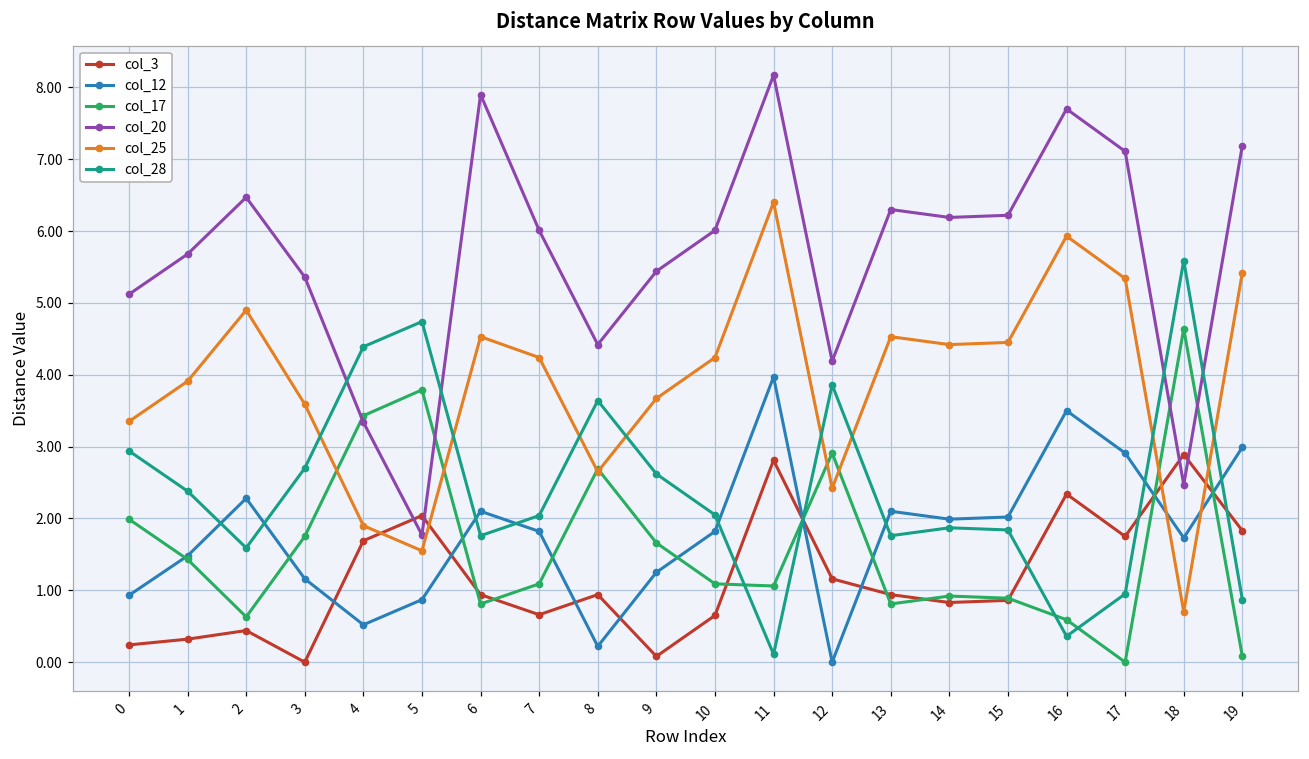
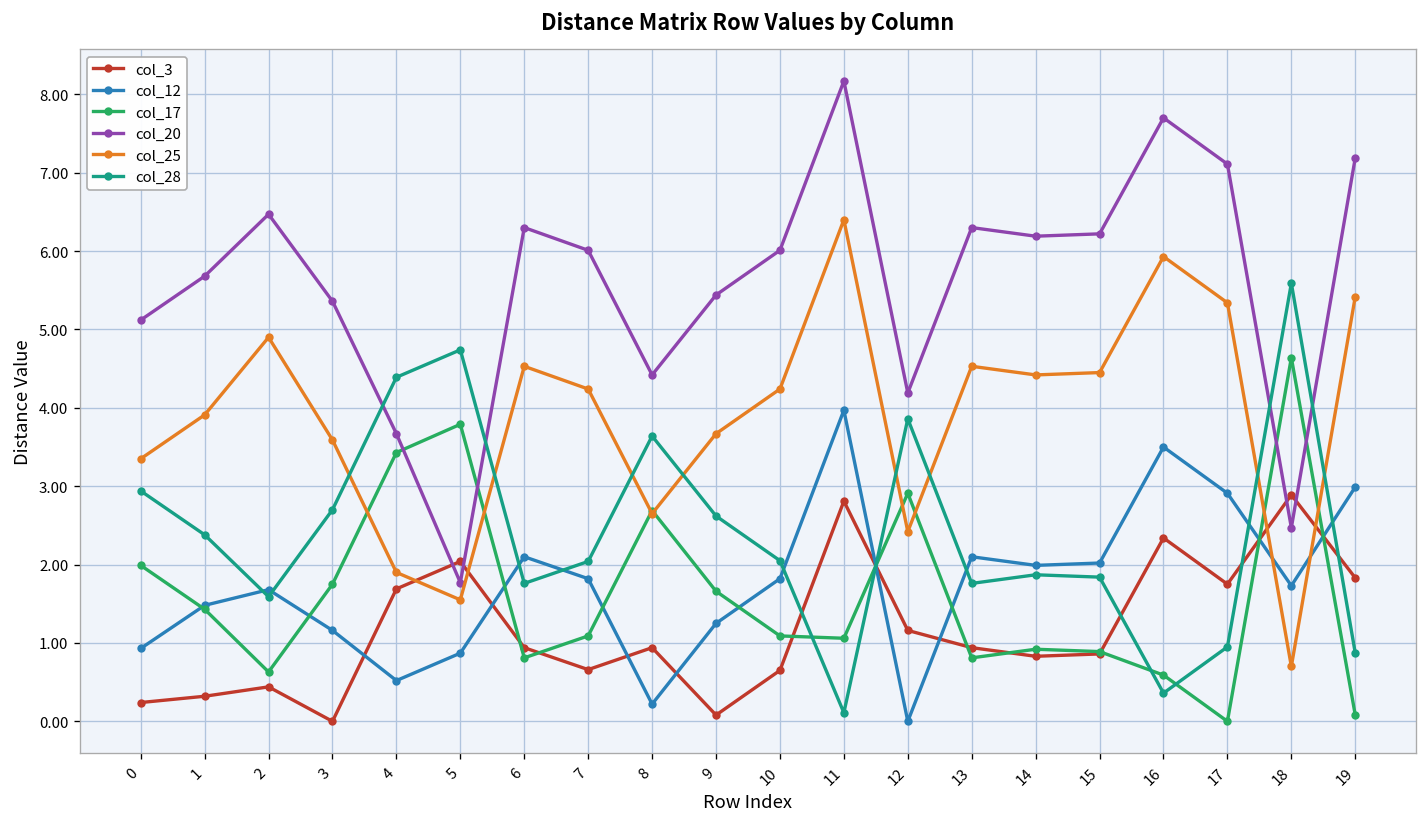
col_12, 2: 2.3 -> 1.7
col_20, 4: 3.3 -> 3.7
col_20, 6: 7.9 -> 6.3
